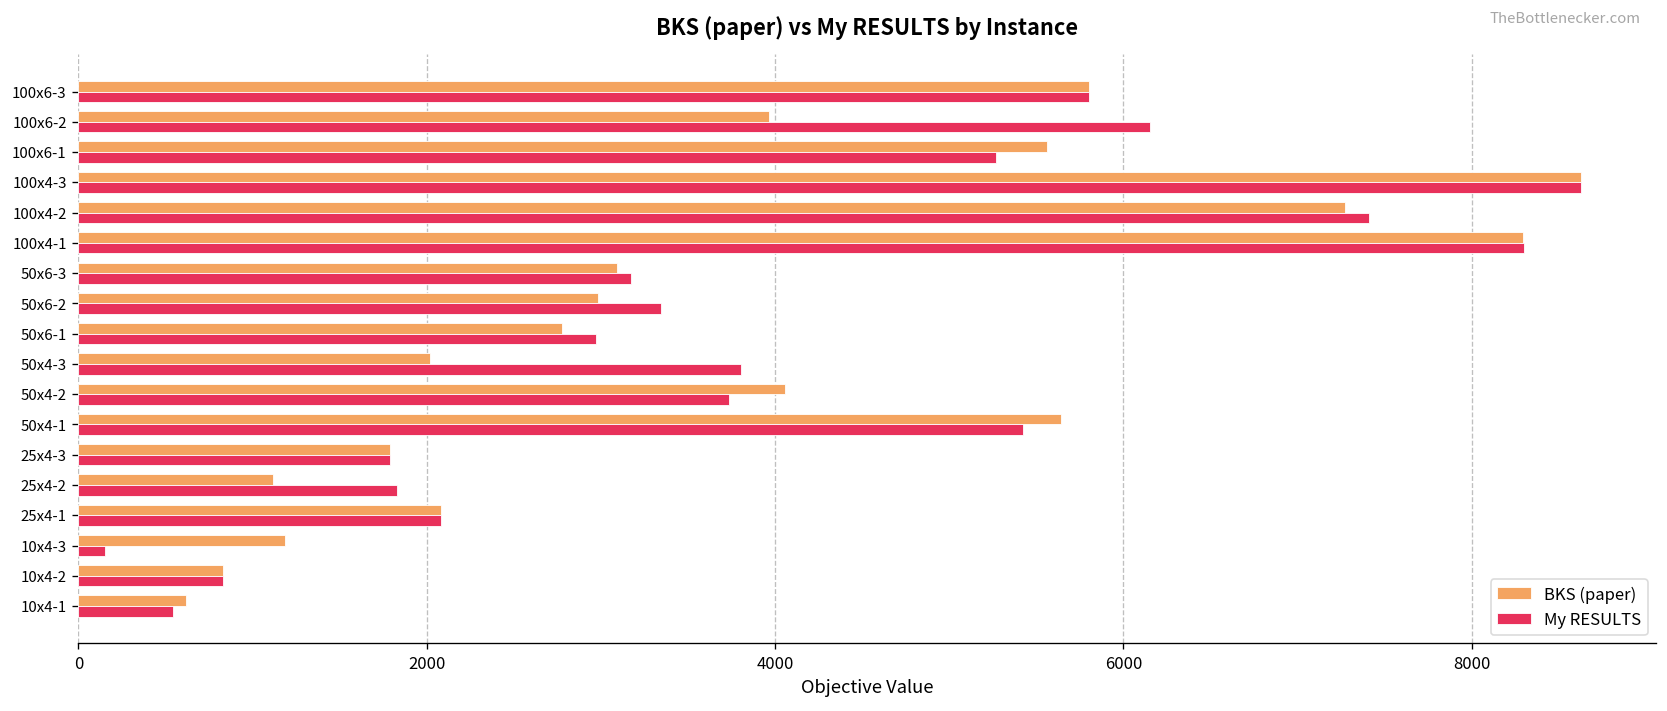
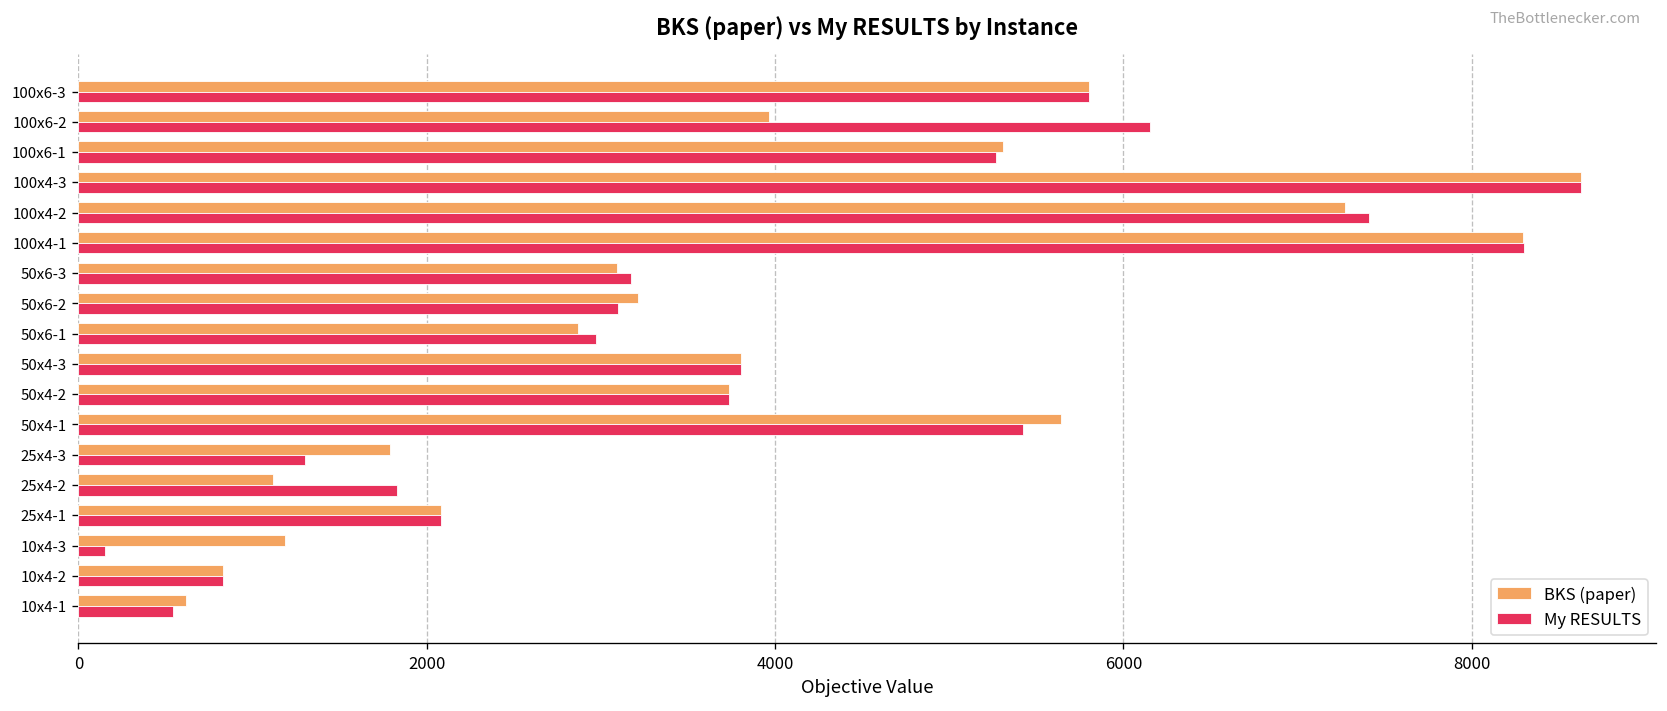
BKS (paper), 100x6-1: 5560 -> 5310
BKS (paper), 50x6-2: 2980 -> 3210
My RESULTS, 50x6-2: 3350 -> 3100
BKS (paper), 50x6-1: 2780 -> 2870
BKS (paper), 50x4-3: 2020 -> 3800
BKS (paper), 50x4-2: 4060 -> 3740
My RESULTS, 25x4-3: 1790 -> 1300
